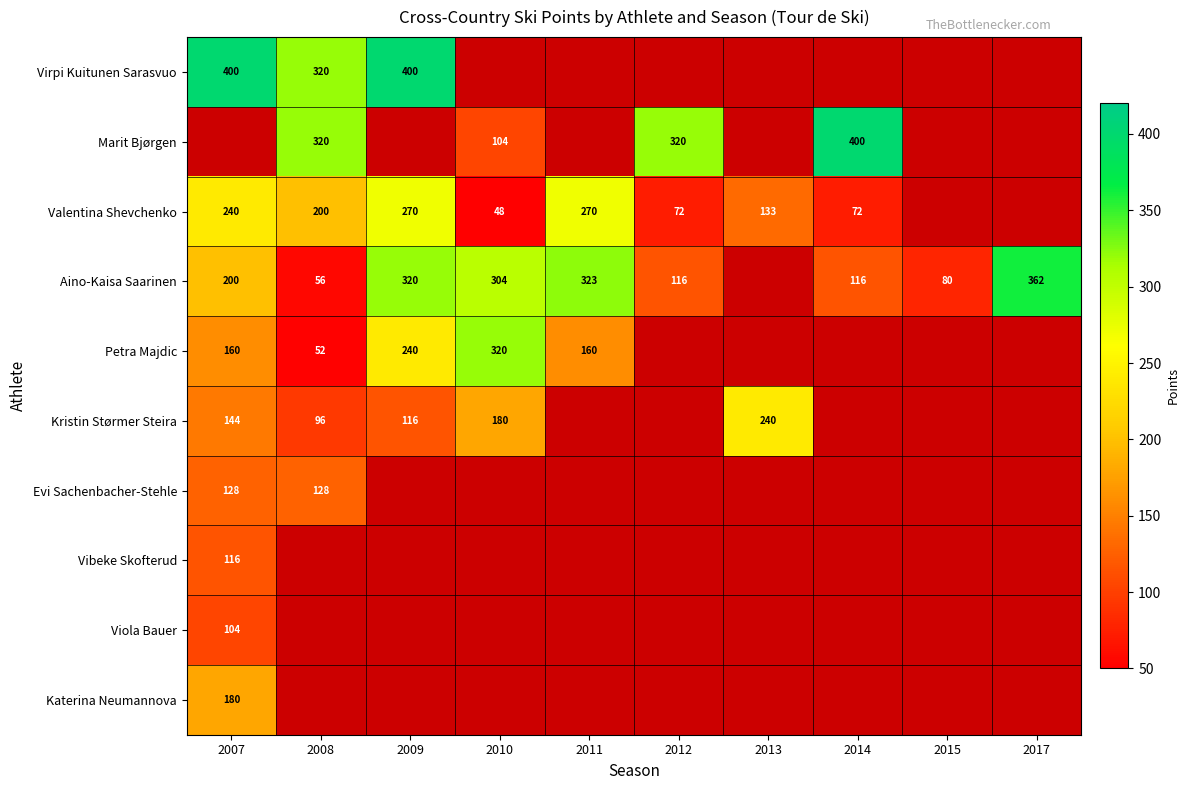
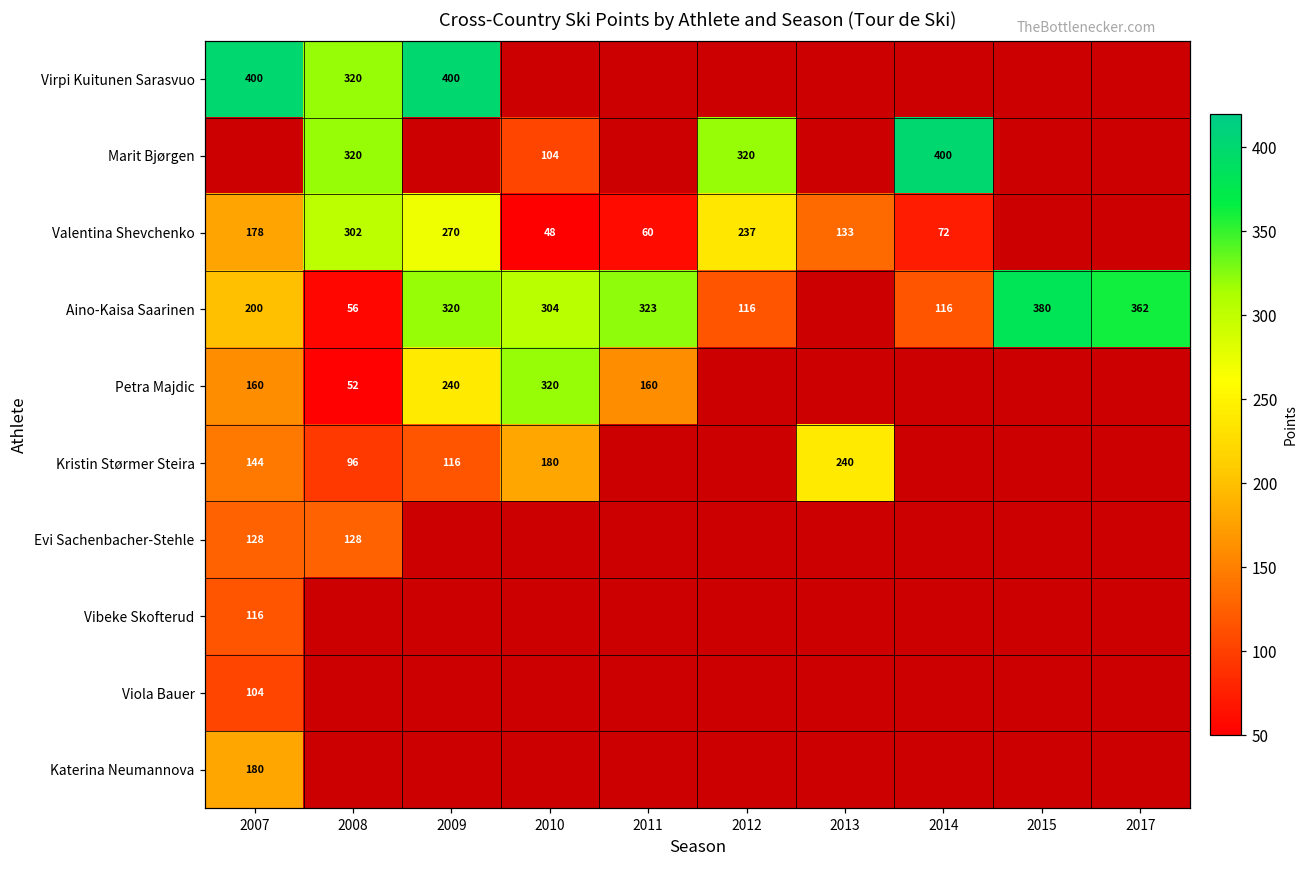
Valentina Shevchenko, 2007: 240 -> 178
Valentina Shevchenko, 2008: 200 -> 302
Valentina Shevchenko, 2011: 270 -> 60
Valentina Shevchenko, 2012: 72 -> 237
Aino-Kaisa Saarinen, 2015: 80 -> 380
